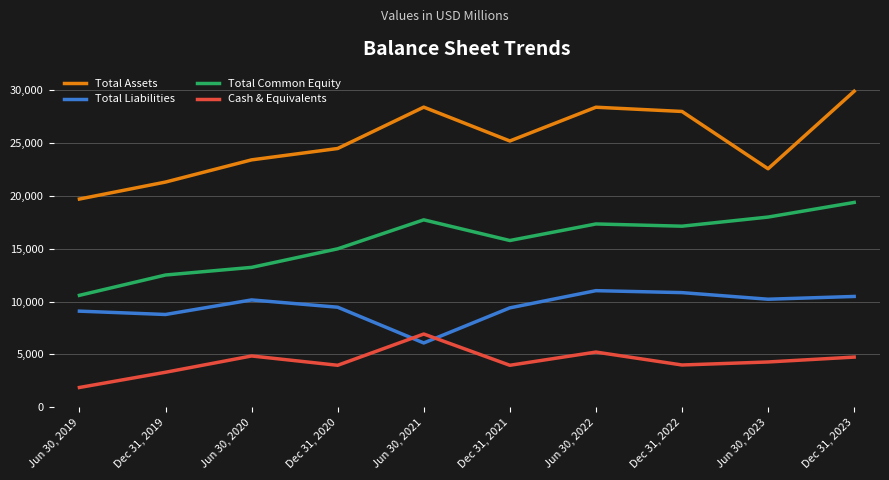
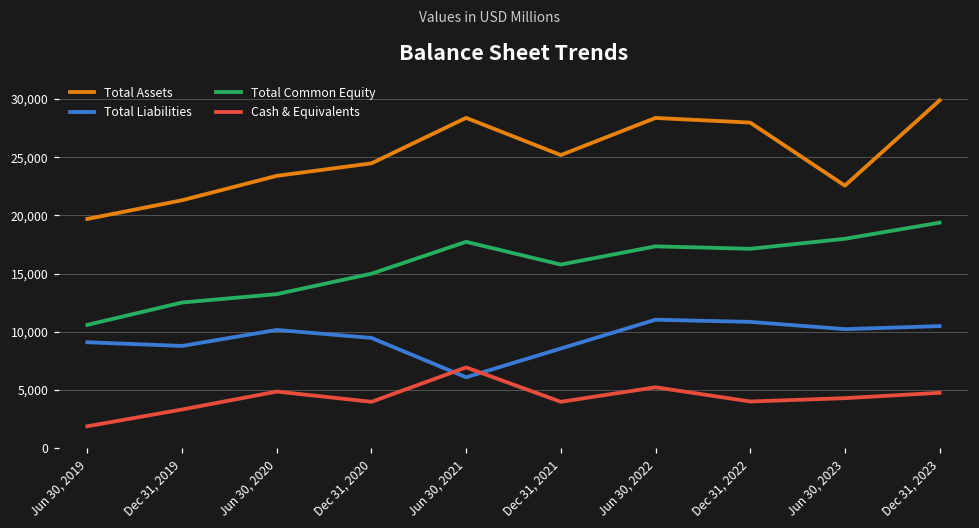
Total Liabilities, Dec 31, 2021: 9,400 -> 8,600
